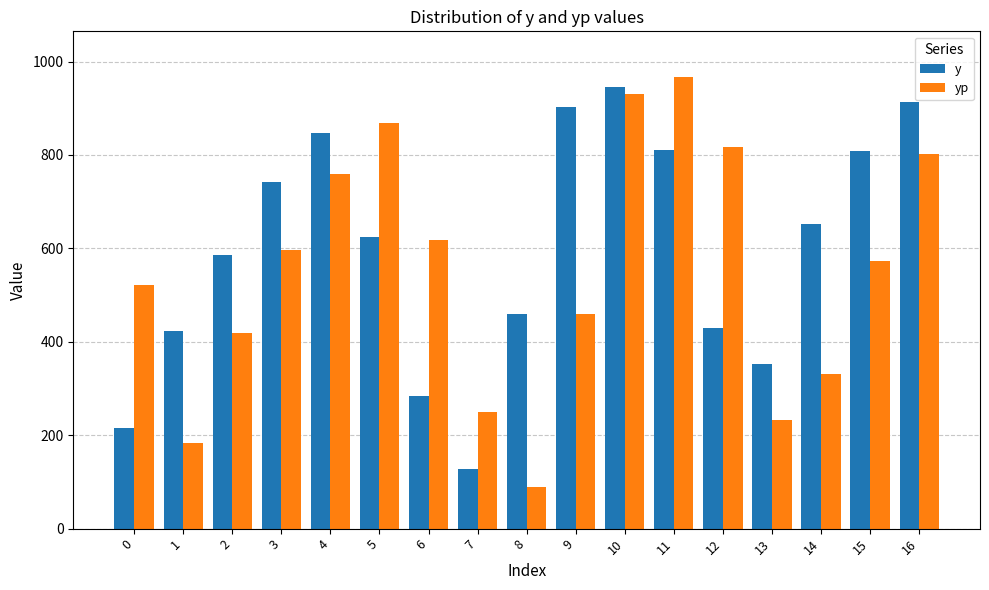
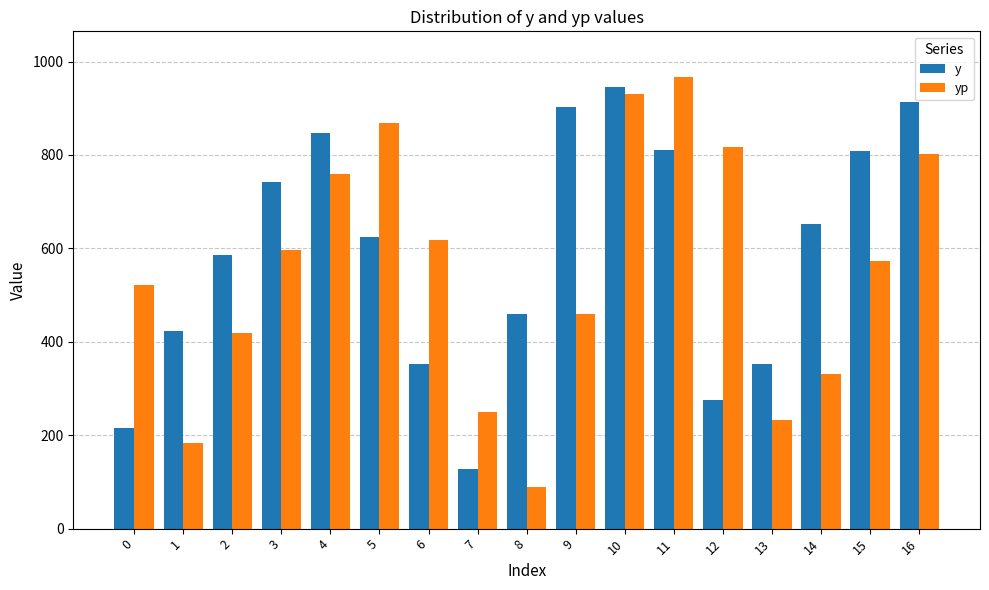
y, 6: 280 -> 350
y, 12: 430 -> 270
